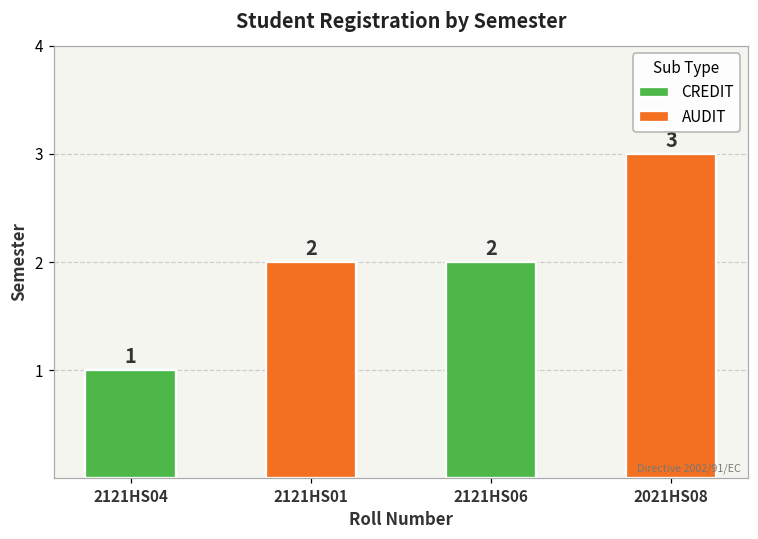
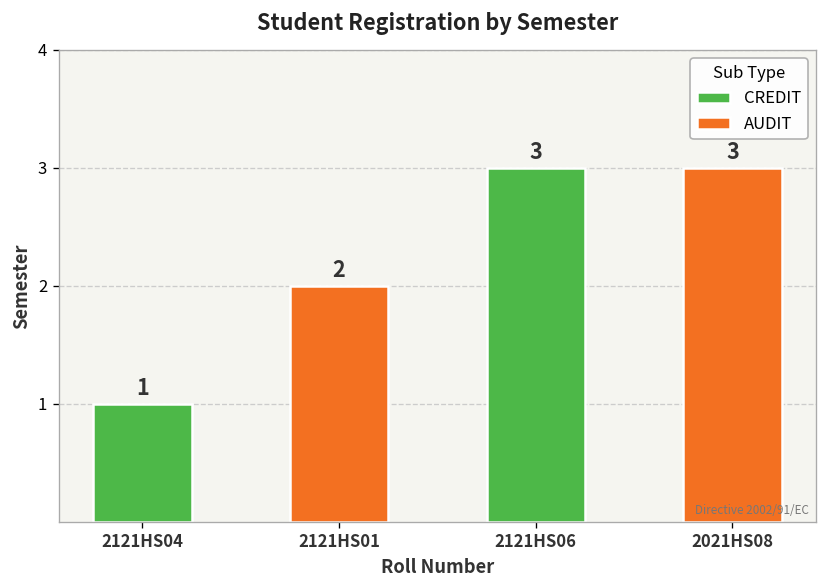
2121HS06: 2 -> 3
